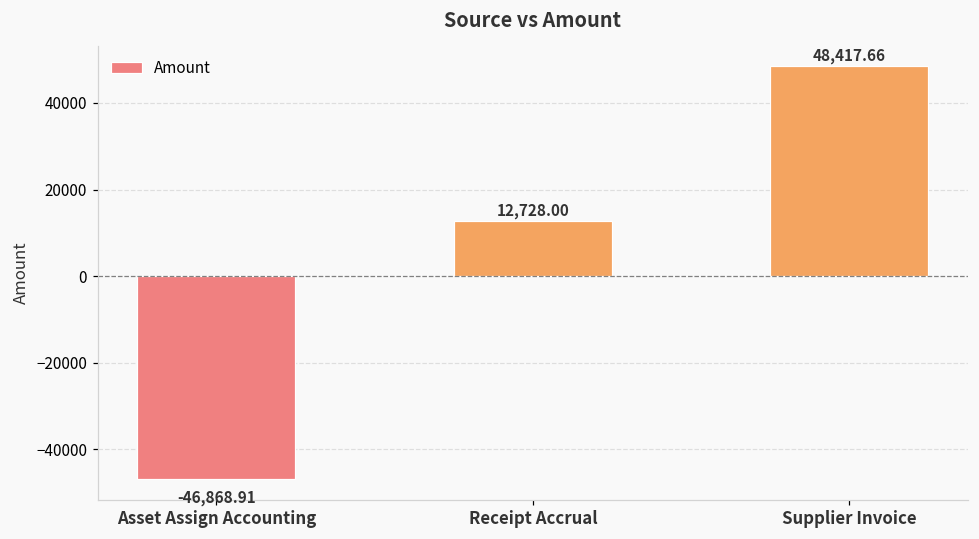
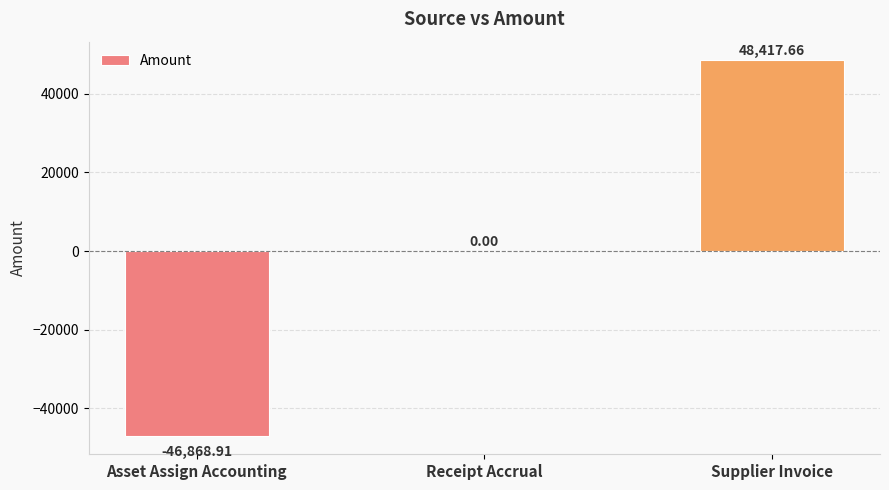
Receipt Accrual: 12,728.00 -> 0.00
